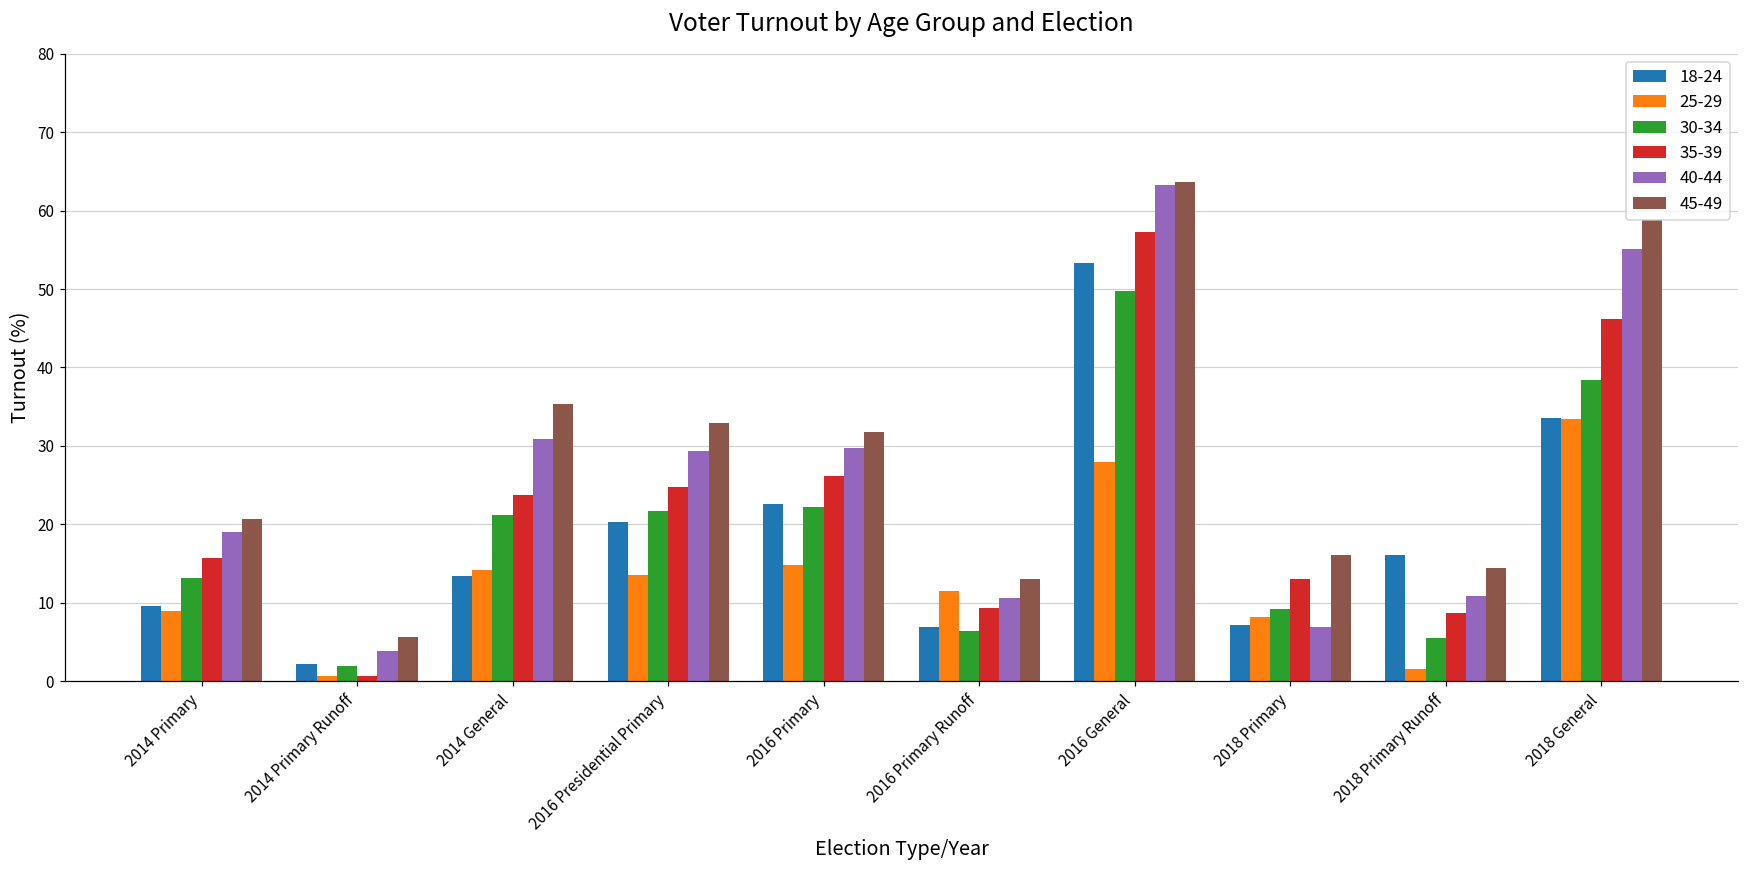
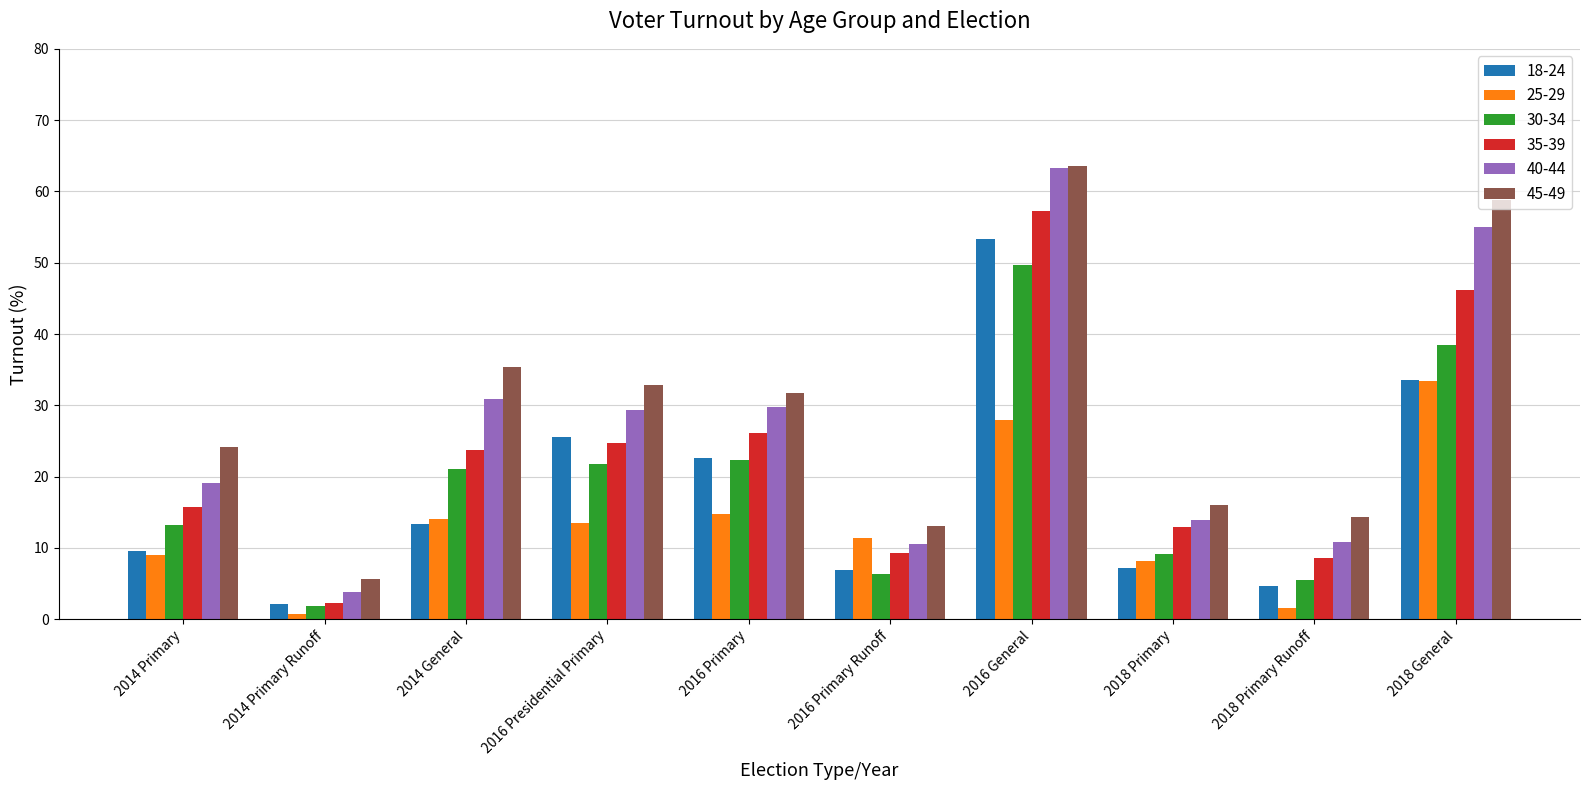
45-49, 2014 Primary: 21 -> 24
35-39, 2014 Primary Runoff: 1 -> 2
18-24, 2016 Presidential Primary: 20 -> 26
40-44, 2018 Primary: 7 -> 14
18-24, 2018 Primary Runoff: 16 -> 5
